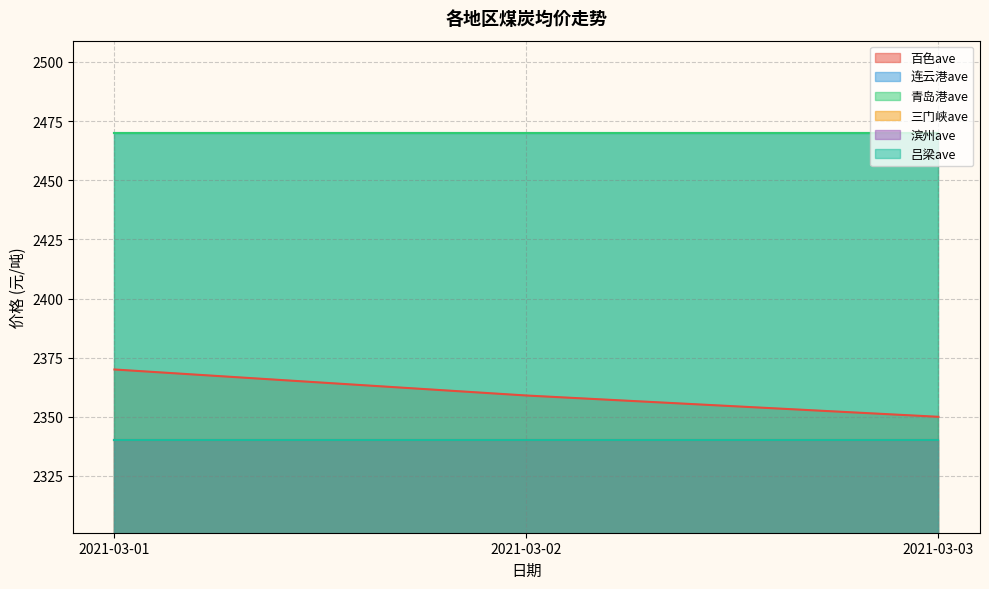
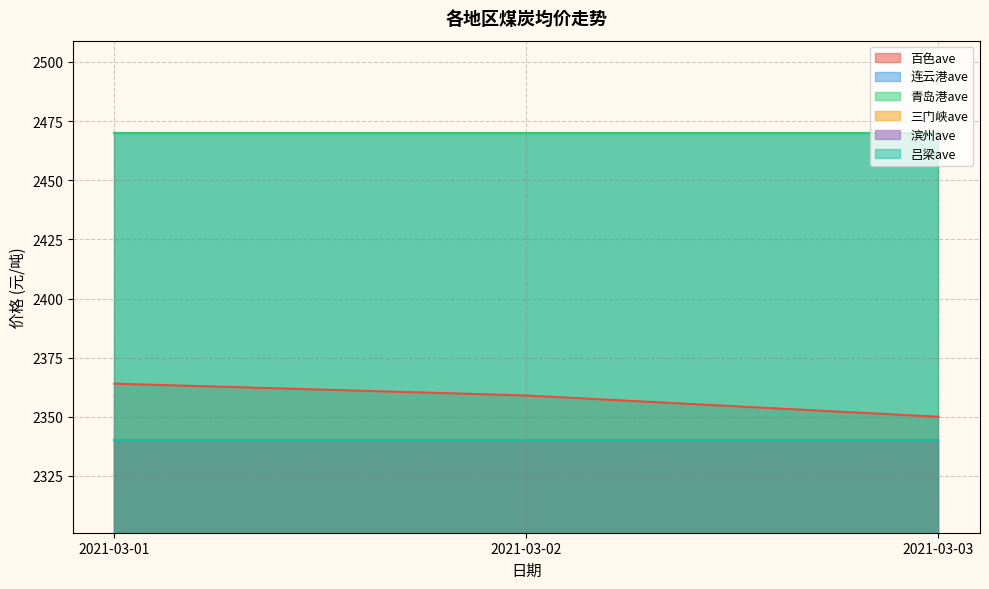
百色ave, 2021-03-01: 2370 -> 2364
